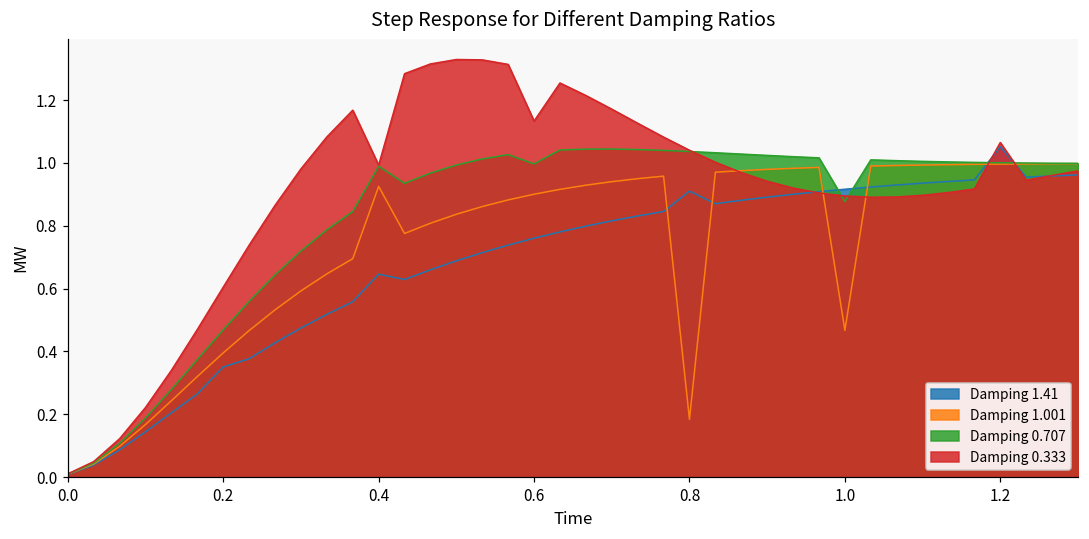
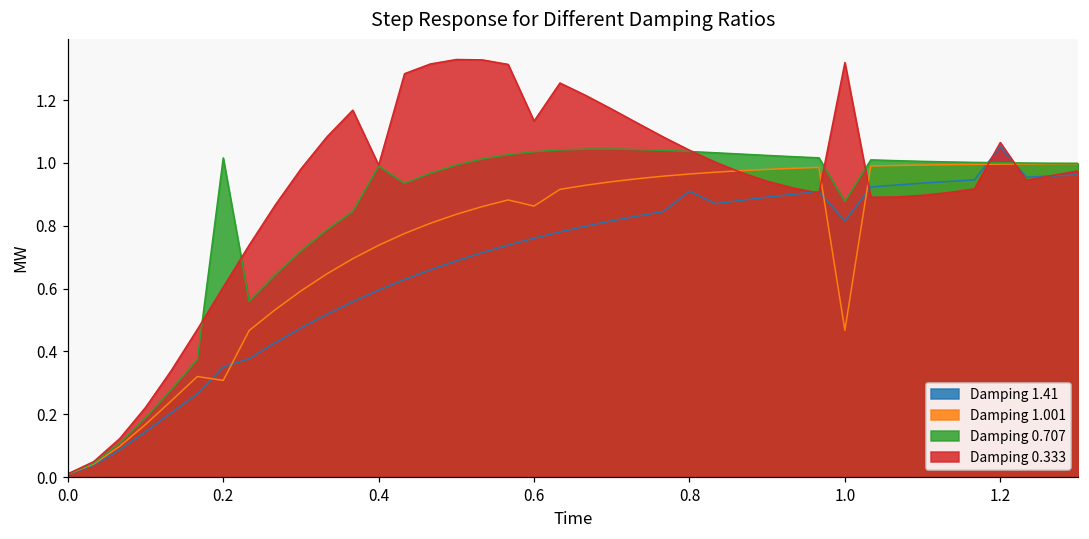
Damping 1.001, 0.2: 0.40 -> 0.31
Damping 0.707, 0.2: 0.47 -> 1.02
Damping 1.41, 0.4: 0.65 -> 0.59
Damping 1.001, 0.4: 0.92 -> 0.74
Damping 1.001, 0.6: 0.90 -> 0.86
Damping 0.707, 0.6: 1.00 -> 1.04
Damping 1.001, 0.8: 0.18 -> 0.96
Damping 1.41, 1.0: 0.92 -> 0.81
Damping 0.333, 1.0: 0.89 -> 1.32
